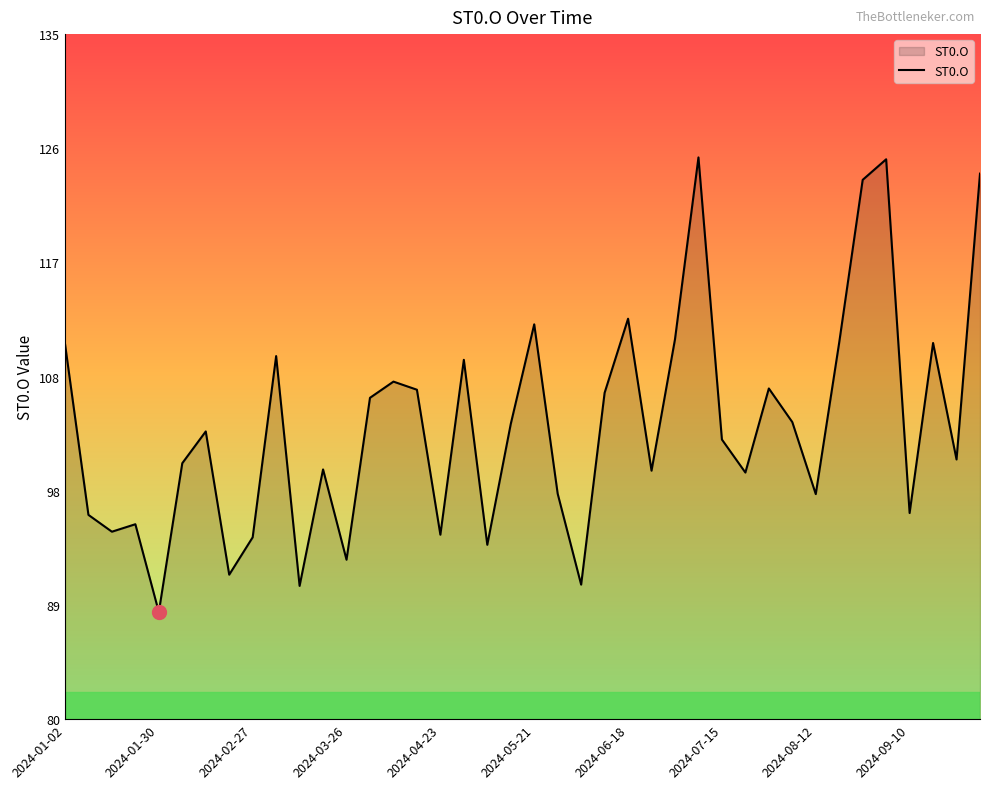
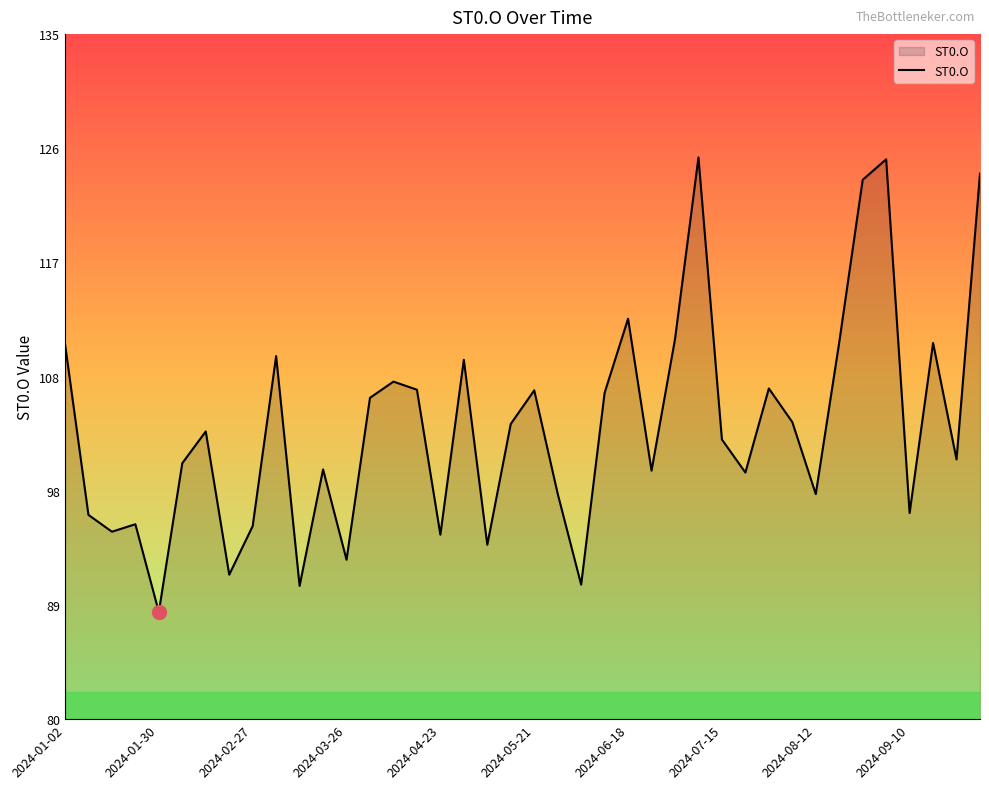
ST0.O, 2024-02-27: 94.6 -> 95.5
ST0.O, 2024-05-21: 111.7 -> 106.4
